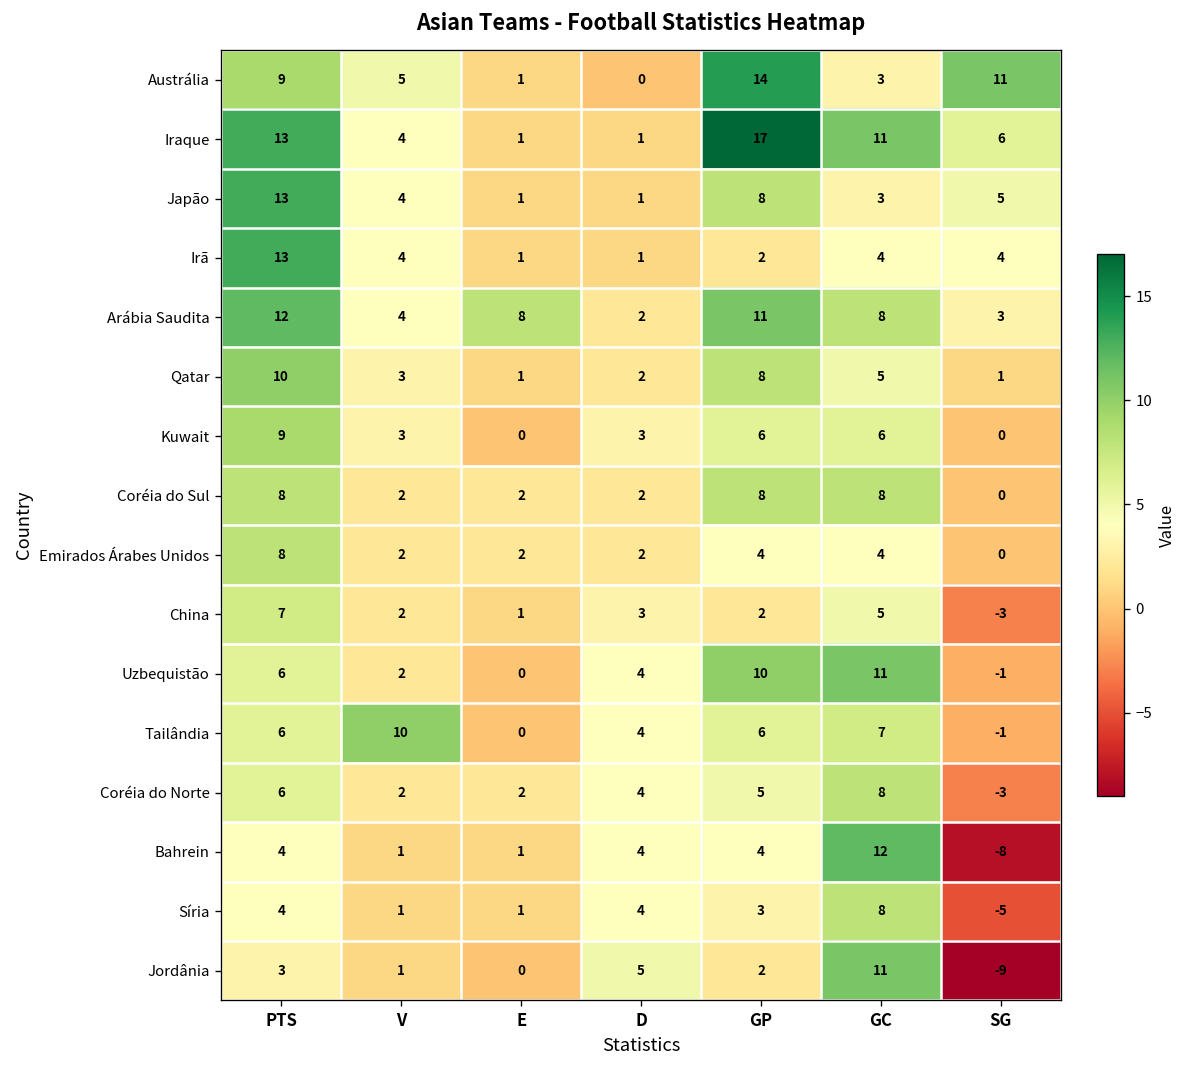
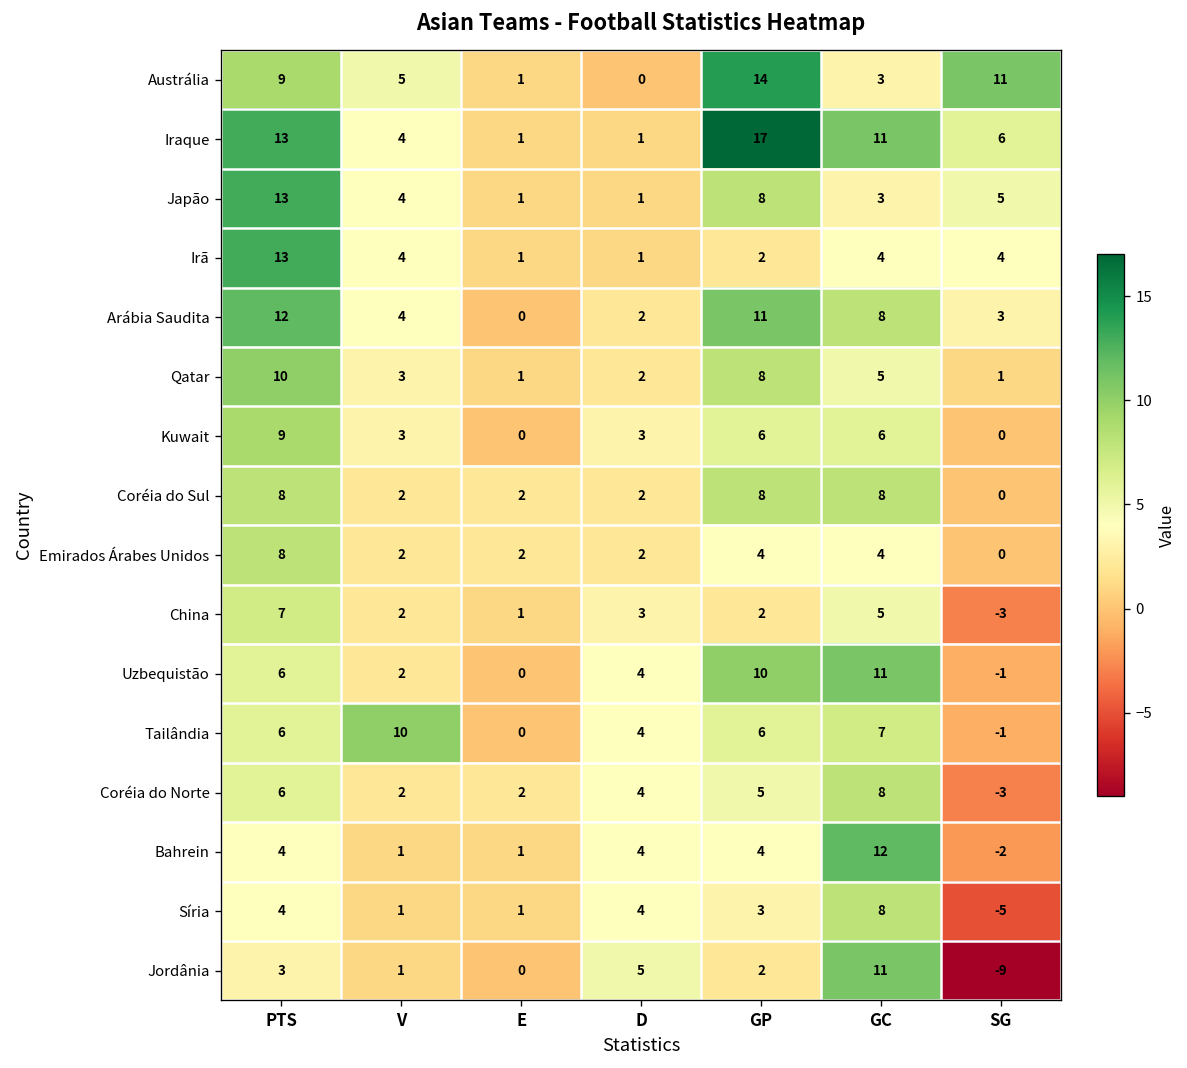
Arábia Saudita, E: 8 -> 0
Bahrein, SG: -8 -> -2
